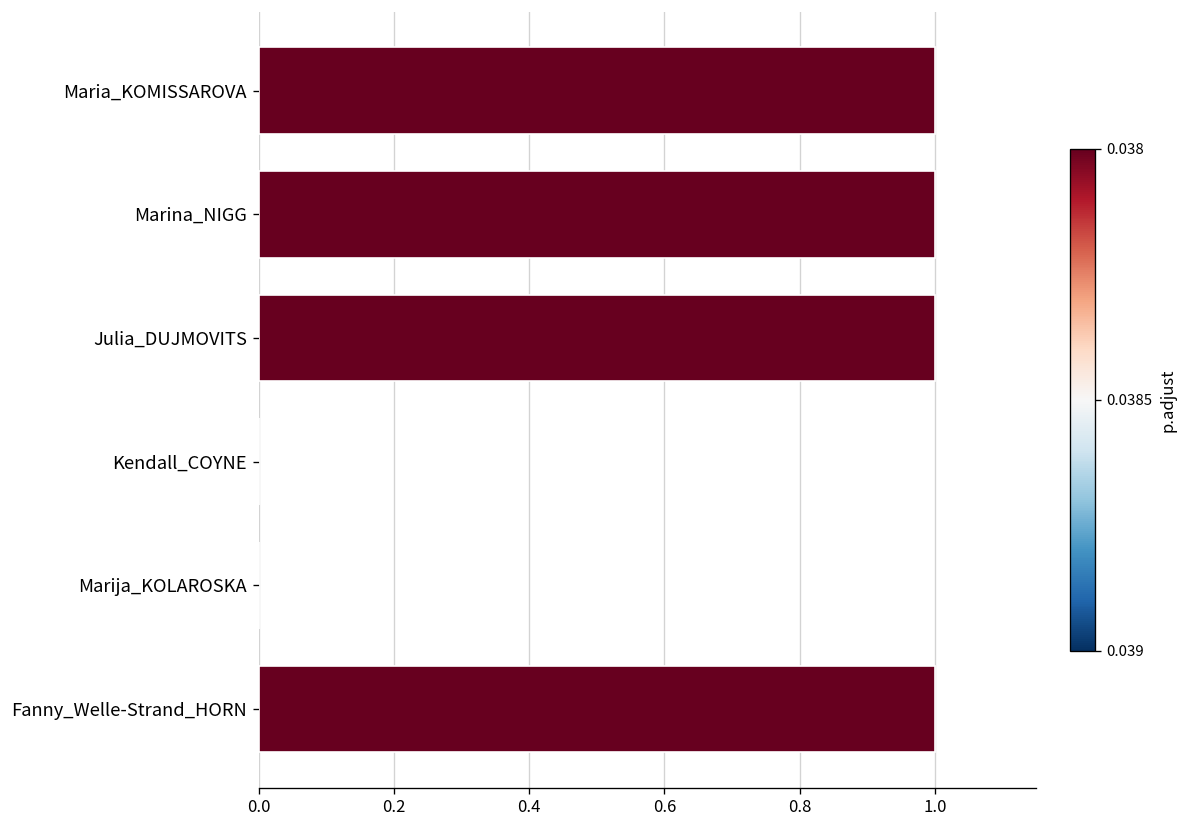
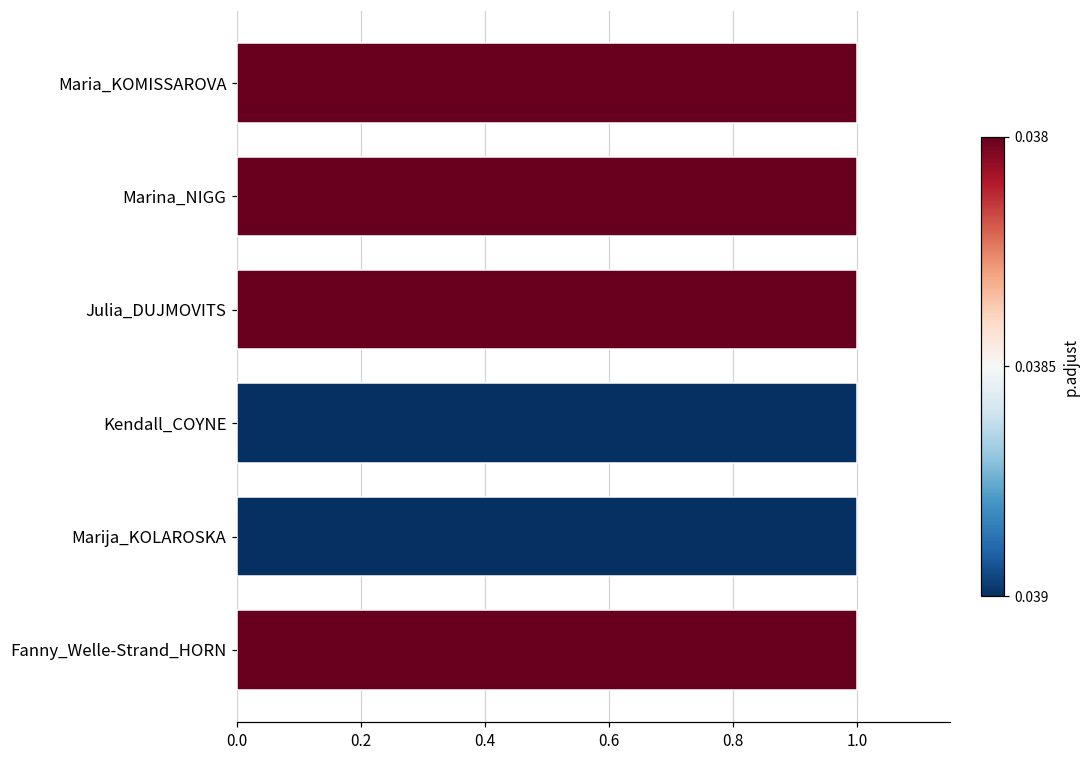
Kendall_COYNE: 0 -> 1
Marija_KOLAROSKA: 0 -> 1
